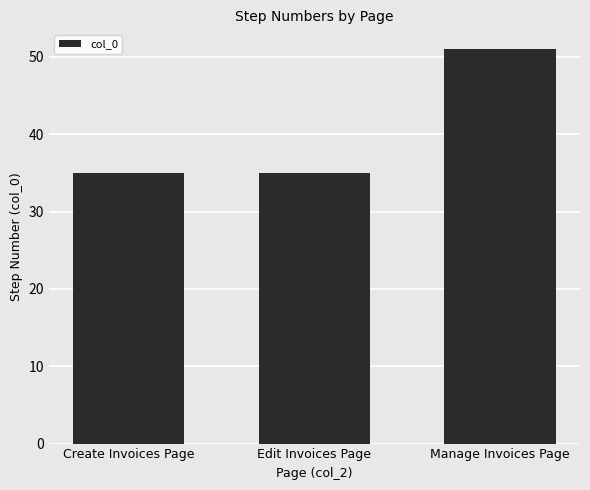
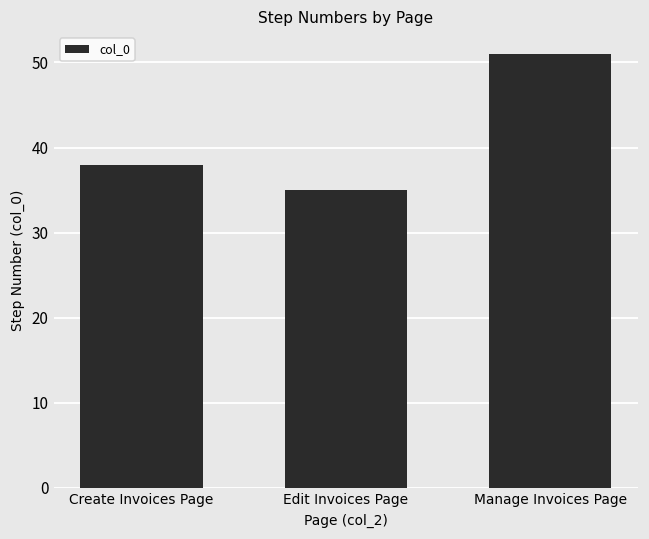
Create Invoices Page: 35 -> 38
